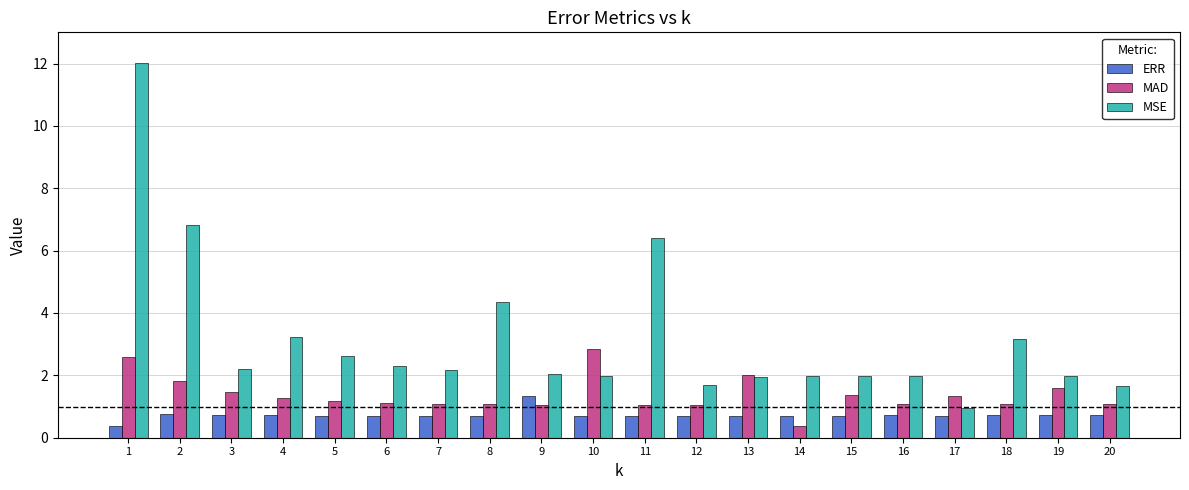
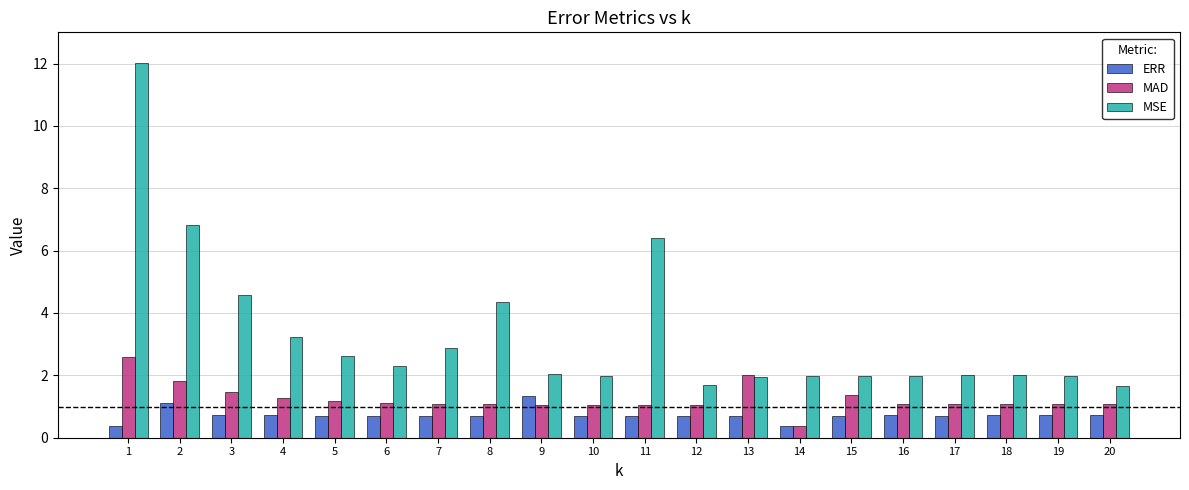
ERR, 2: 0.8 -> 1.1
MSE, 3: 2.2 -> 4.6
MSE, 7: 2.2 -> 2.9
MAD, 10: 2.9 -> 1.1
ERR, 14: 0.7 -> 0.4
MAD, 17: 1.3 -> 1.1
MSE, 17: 1.0 -> 2.0
MSE, 18: 3.2 -> 2.0
MAD, 19: 1.6 -> 1.1
